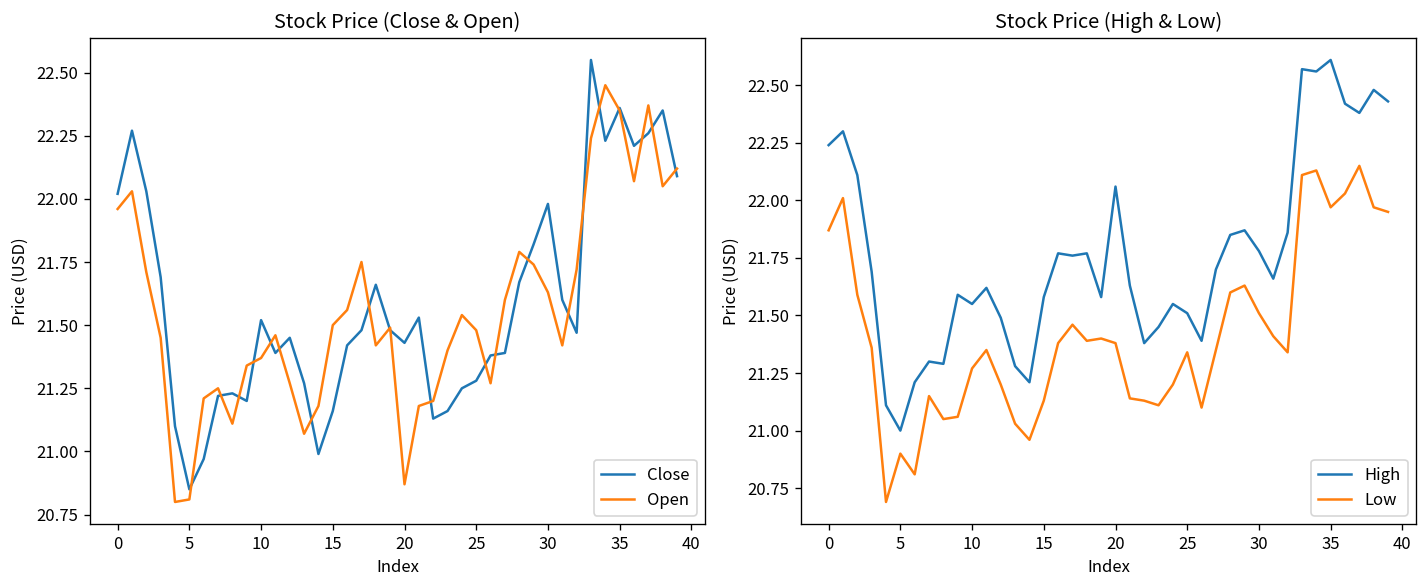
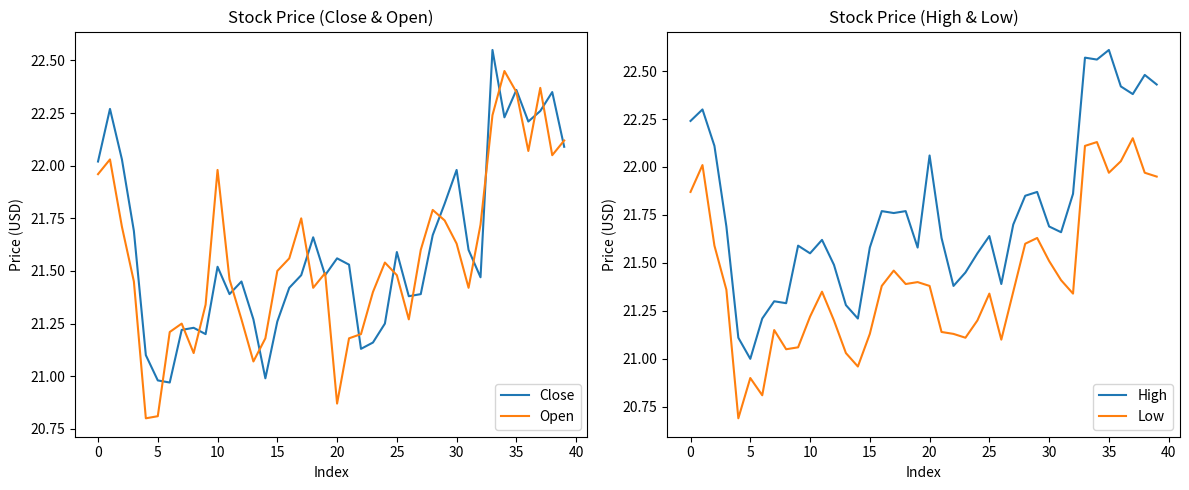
Stock Price (Close & Open), Close, 5: 20.85 -> 20.98
Stock Price (Close & Open), Open, 10: 21.37 -> 21.98
Stock Price (Close & Open), Close, 15: 21.16 -> 21.26
Stock Price (Close & Open), Close, 20: 21.43 -> 21.56
Stock Price (Close & Open), Close, 25: 21.28 -> 21.59
Stock Price (High & Low), Low, 10: 21.27 -> 21.22
Stock Price (High & Low), High, 25: 21.51 -> 21.64
Stock Price (High & Low), High, 30: 21.78 -> 21.69
